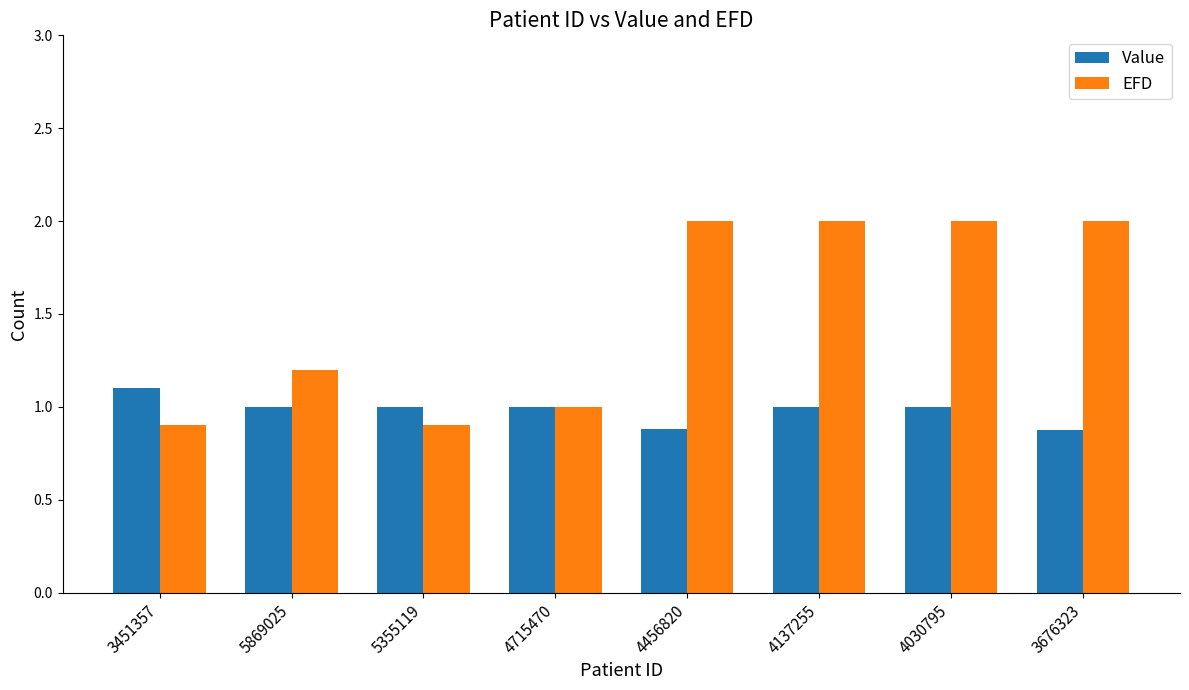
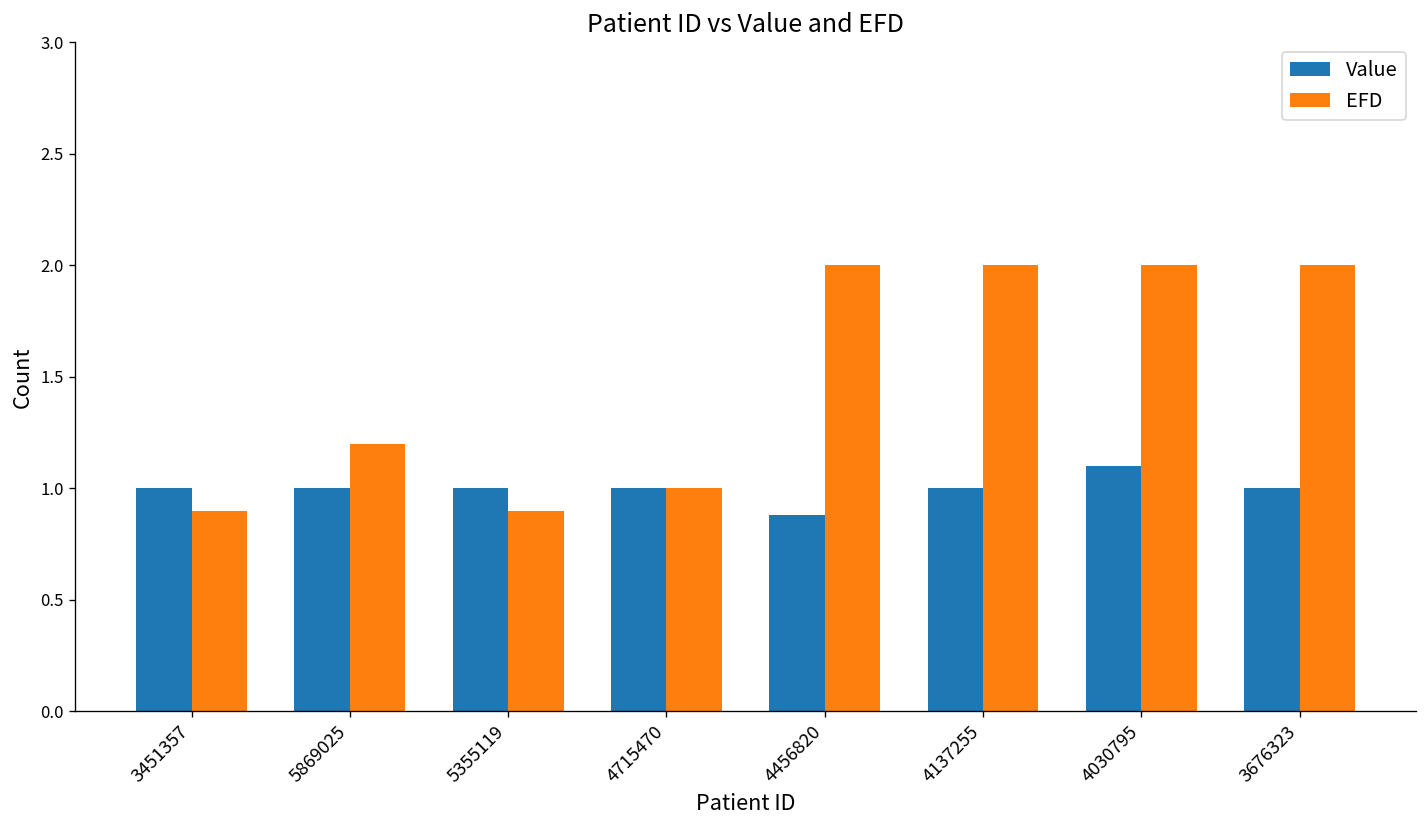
Value, 3451357: 1.1 -> 1.0
Value, 4030795: 1.00 -> 1.10
Value, 3676323: 0.88 -> 1.00
